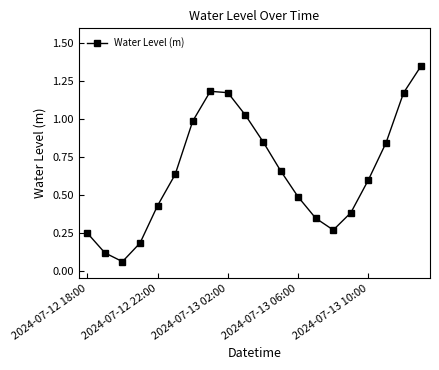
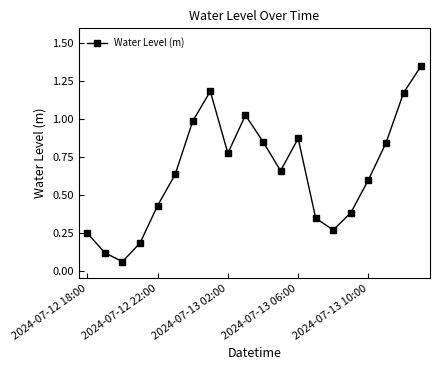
2024-07-13 02:00: 1.17 -> 0.77
2024-07-13 06:00: 0.49 -> 0.87
